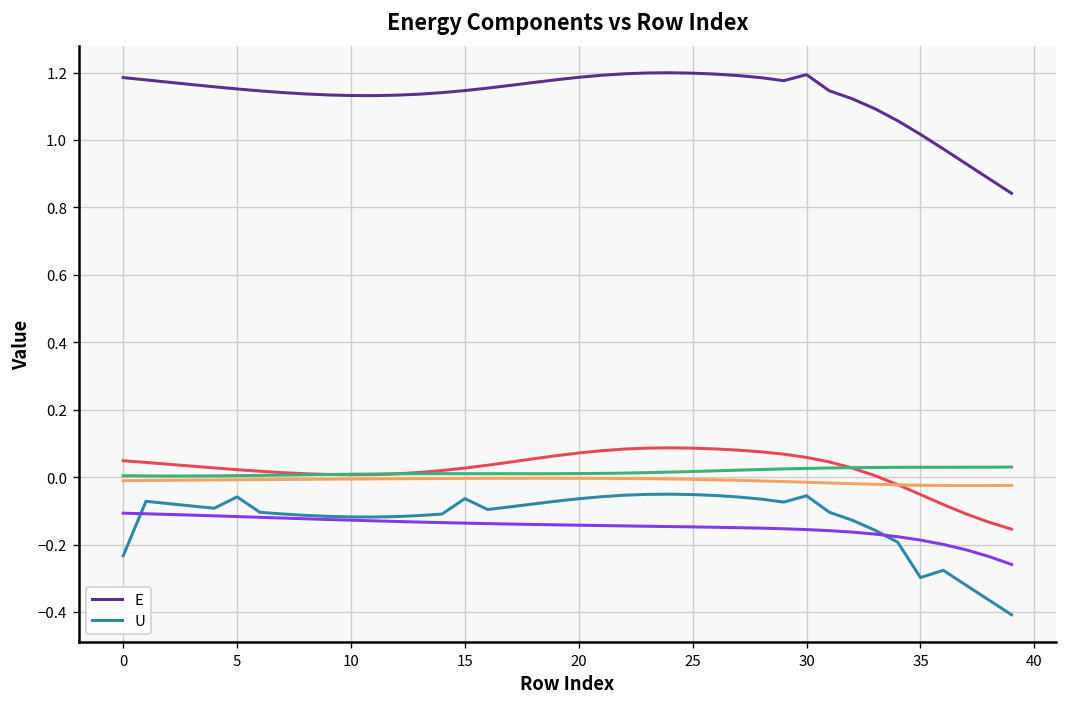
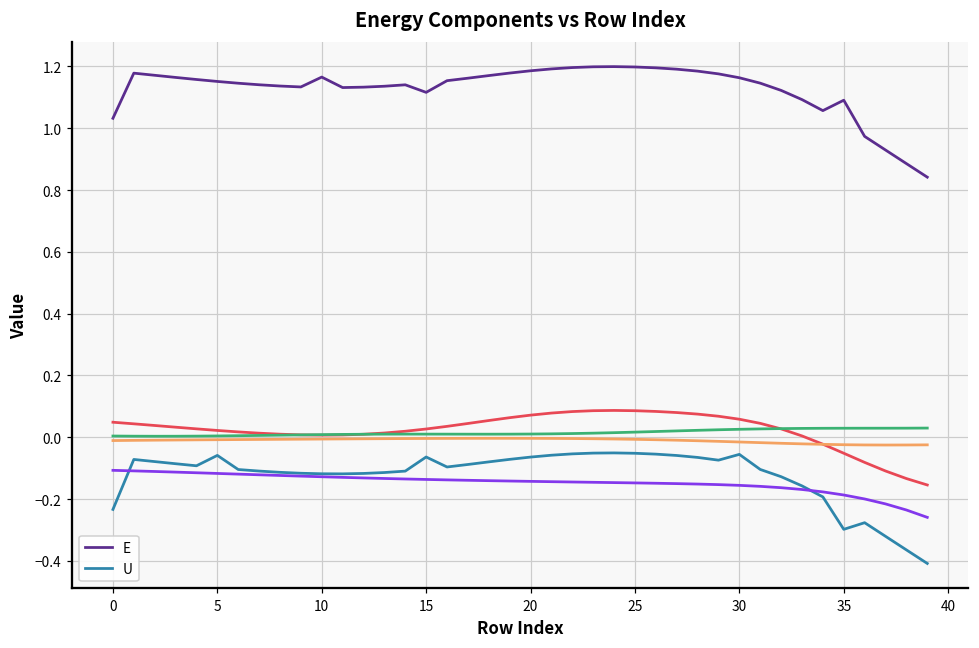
E, 0: 1.19 -> 1.03
E, 10: 1.13 -> 1.17
E, 15: 1.15 -> 1.12
E, 30: 1.19 -> 1.16
E, 35: 1.02 -> 1.09
